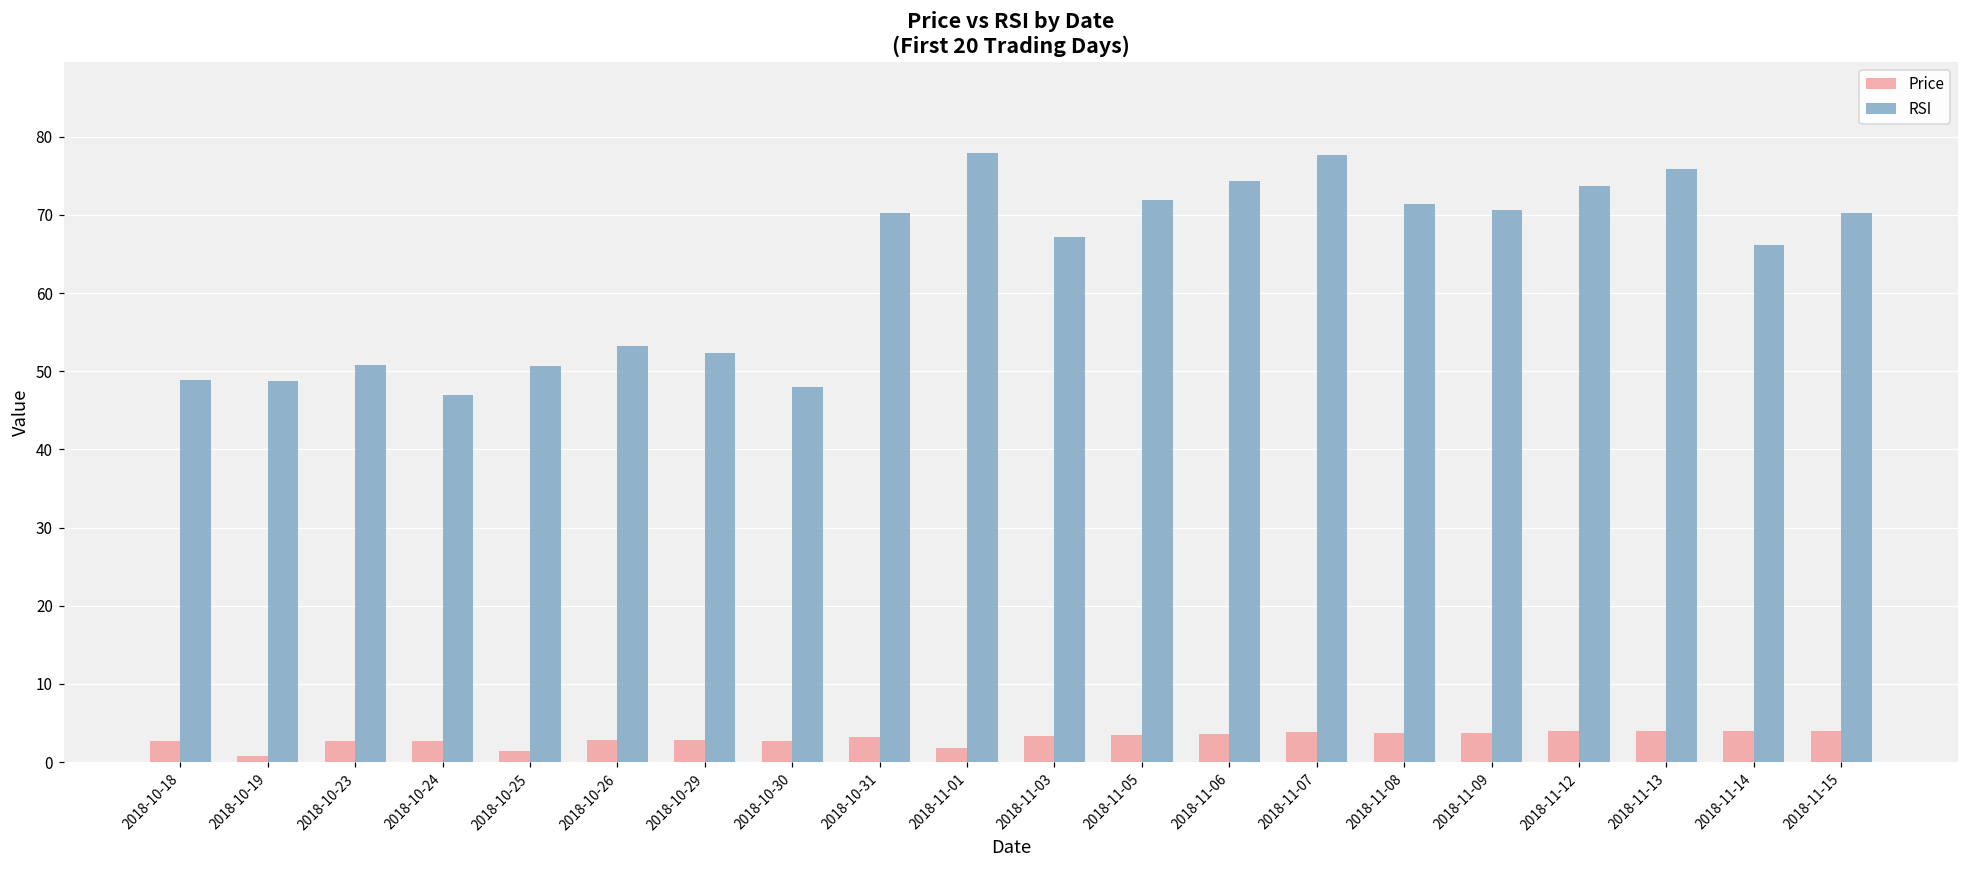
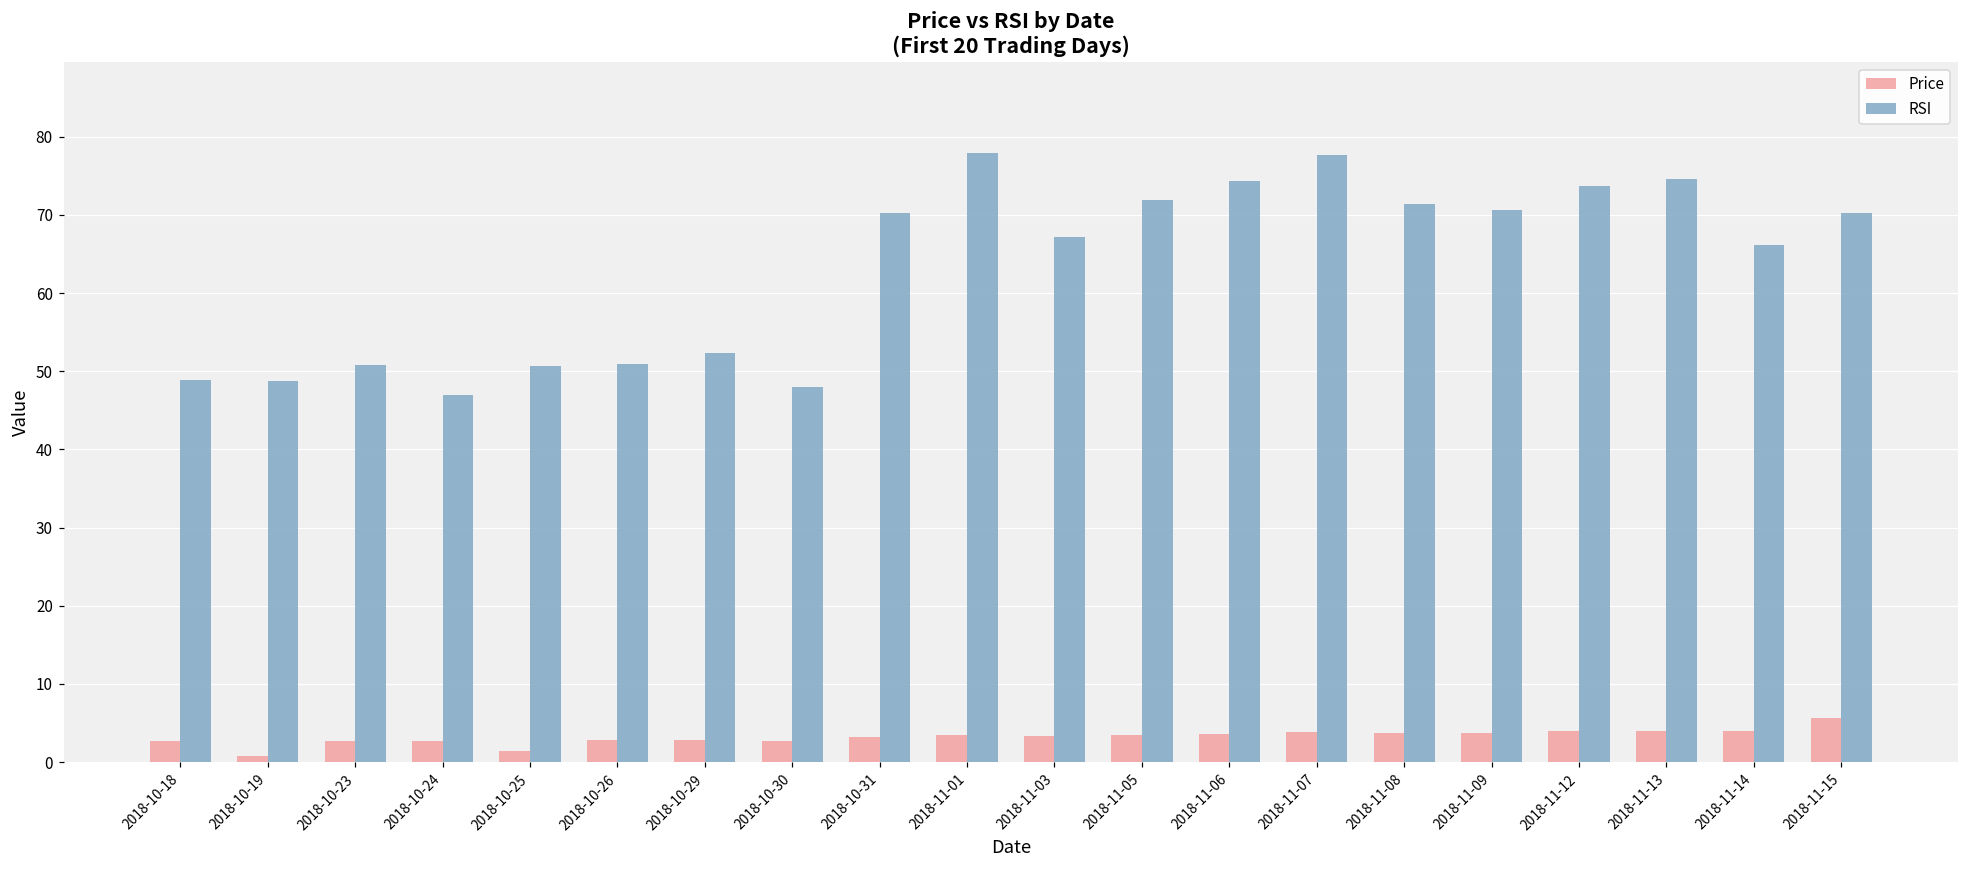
RSI, 2018-10-26: 53 -> 51
Price, 2018-11-01: 2 -> 3
RSI, 2018-11-13: 76 -> 75
Price, 2018-11-15: 4 -> 6
